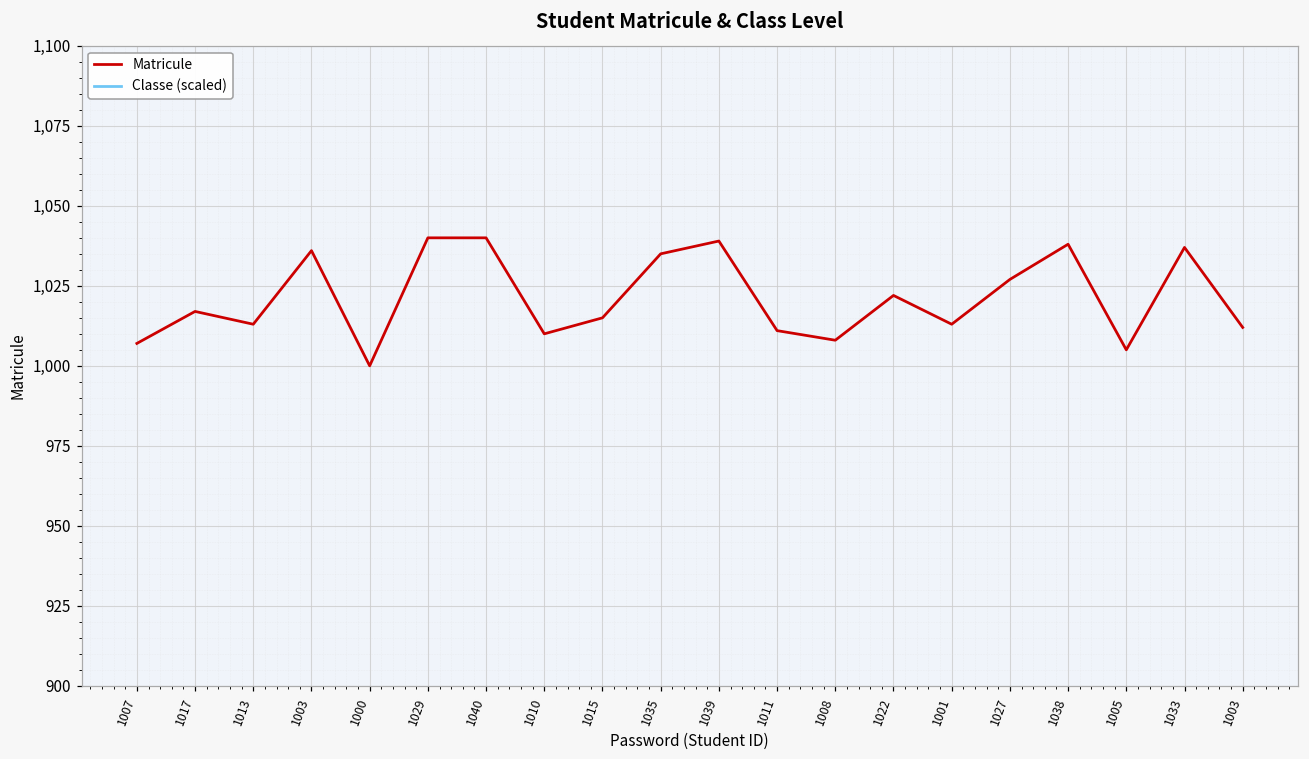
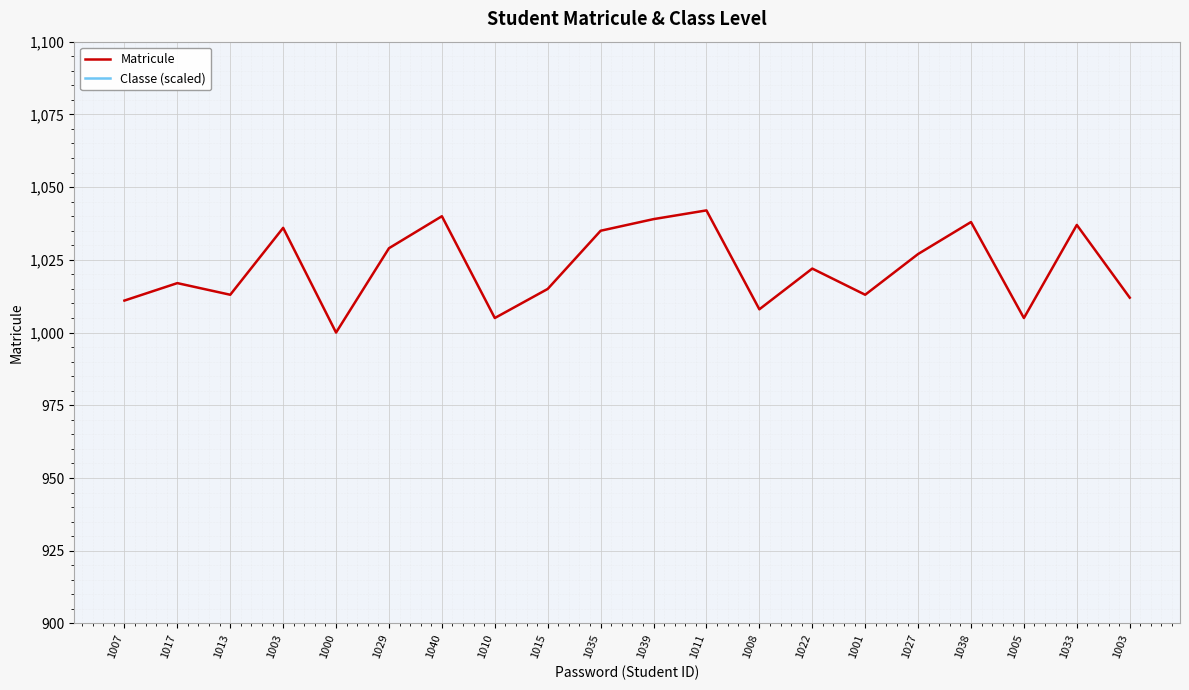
Matricule, 1007: 1,007 -> 1,011
Matricule, 1029: 1,040 -> 1,029
Matricule, 1010: 1,010 -> 1,005
Matricule, 1011: 1,011 -> 1,042
